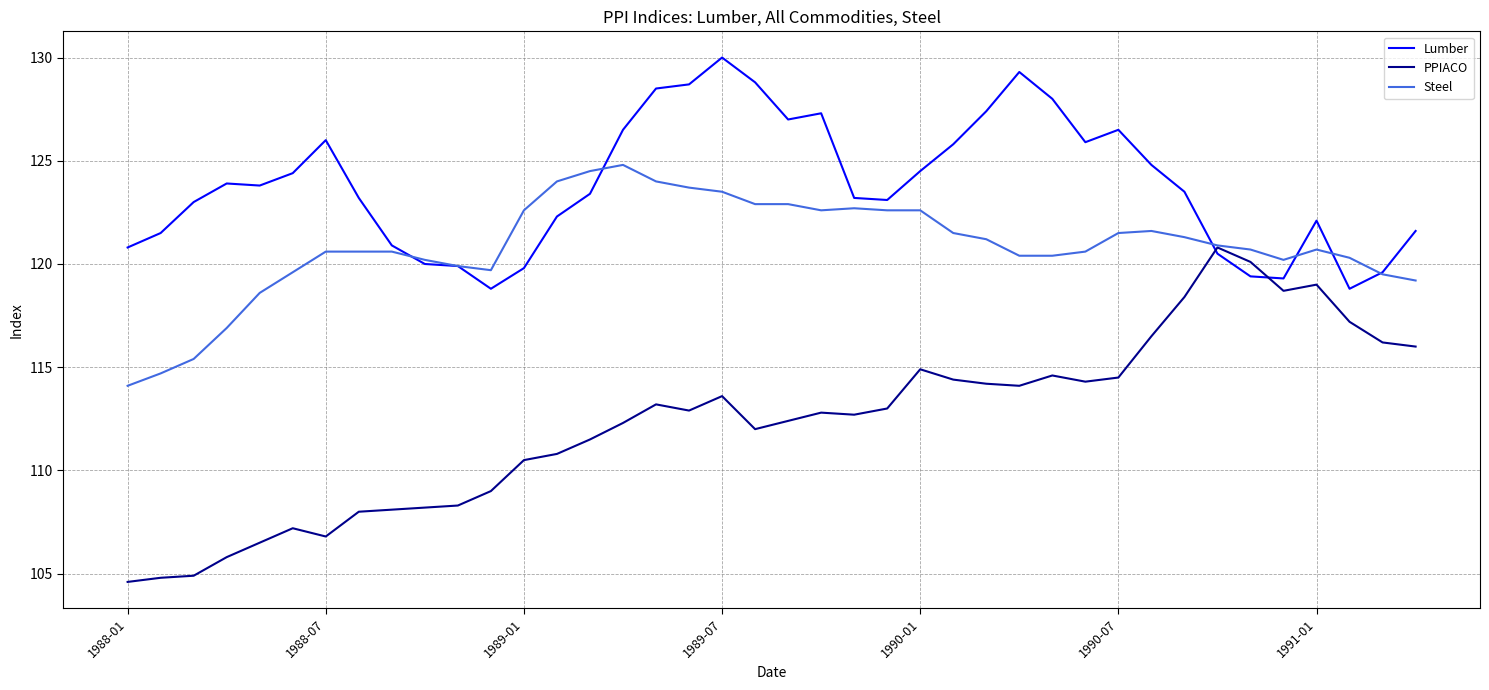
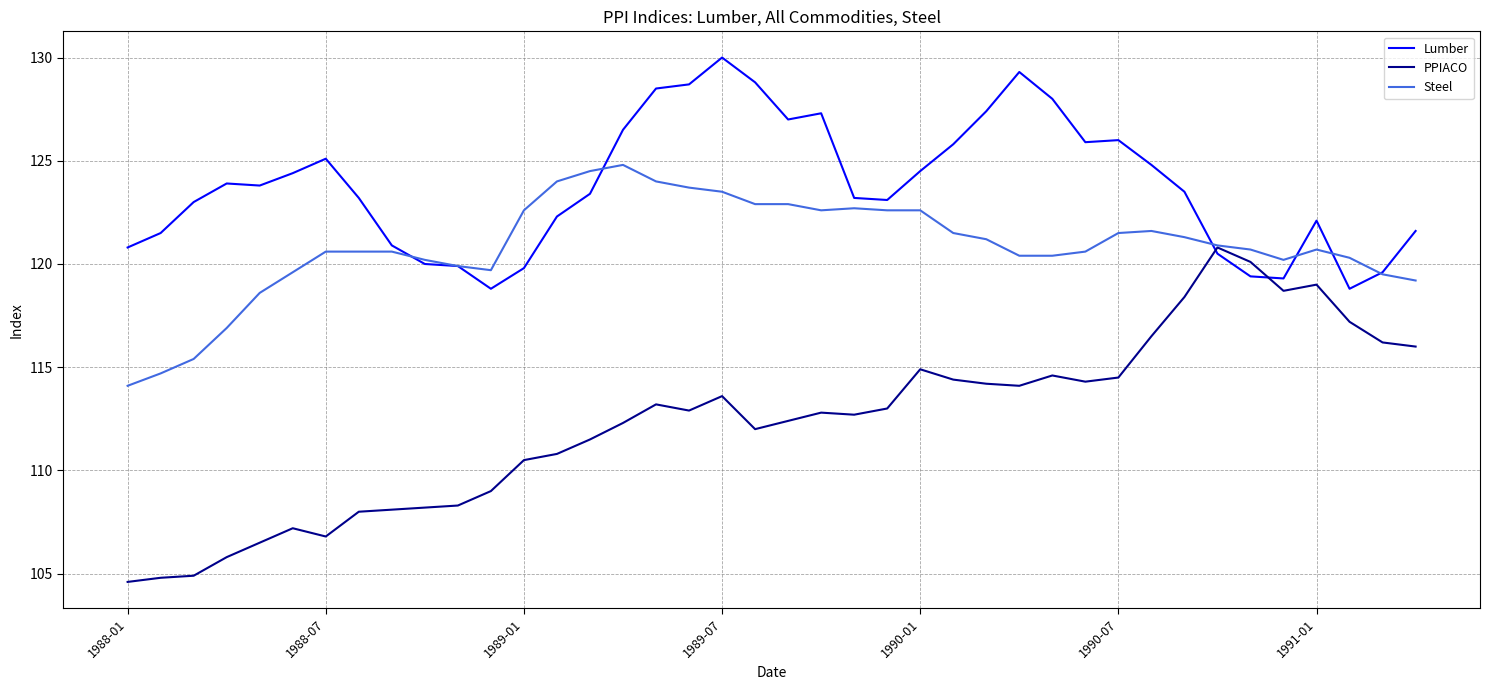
Lumber, 1988-07: 126.0 -> 125.1
Lumber, 1990-07: 126.5 -> 126.0
